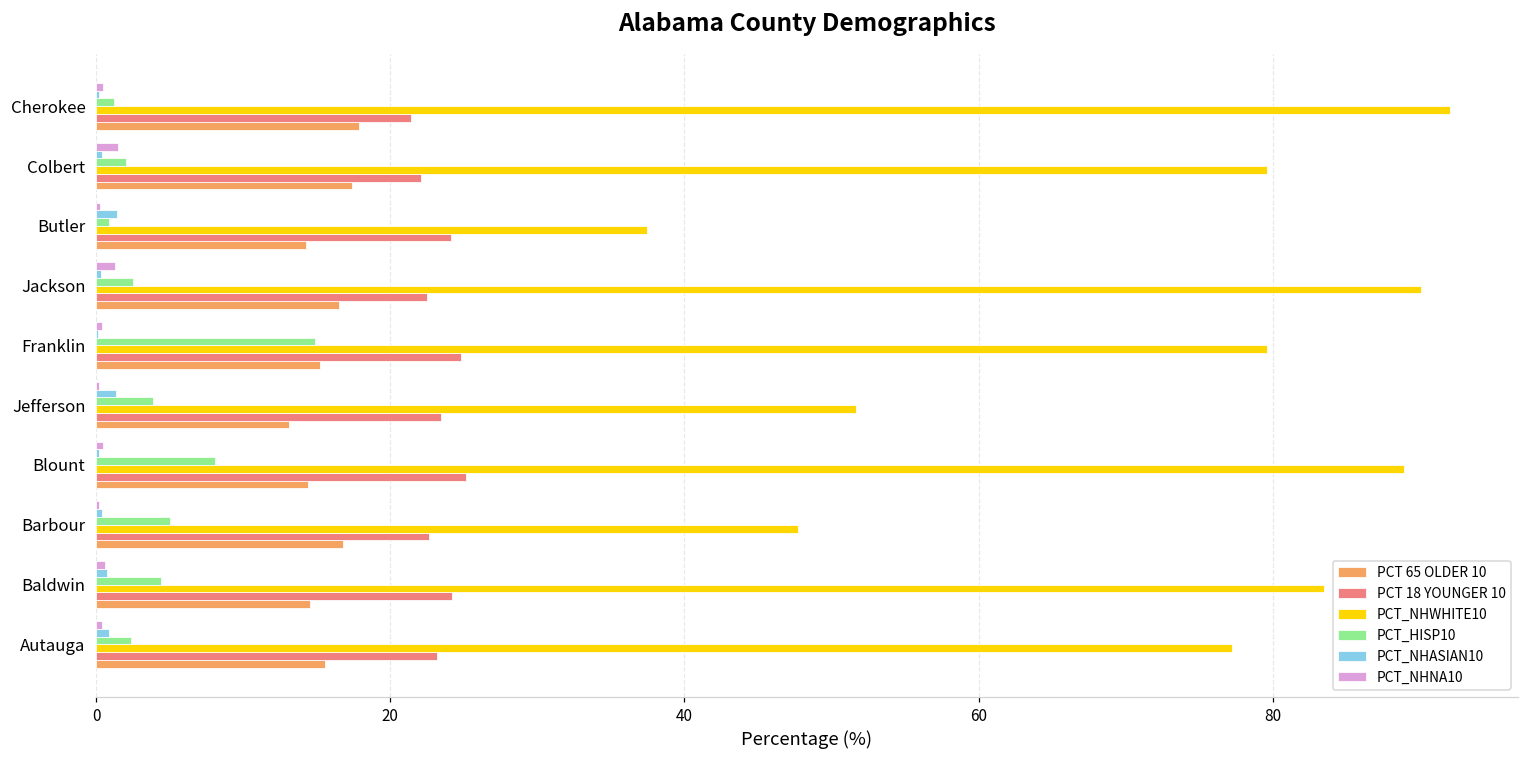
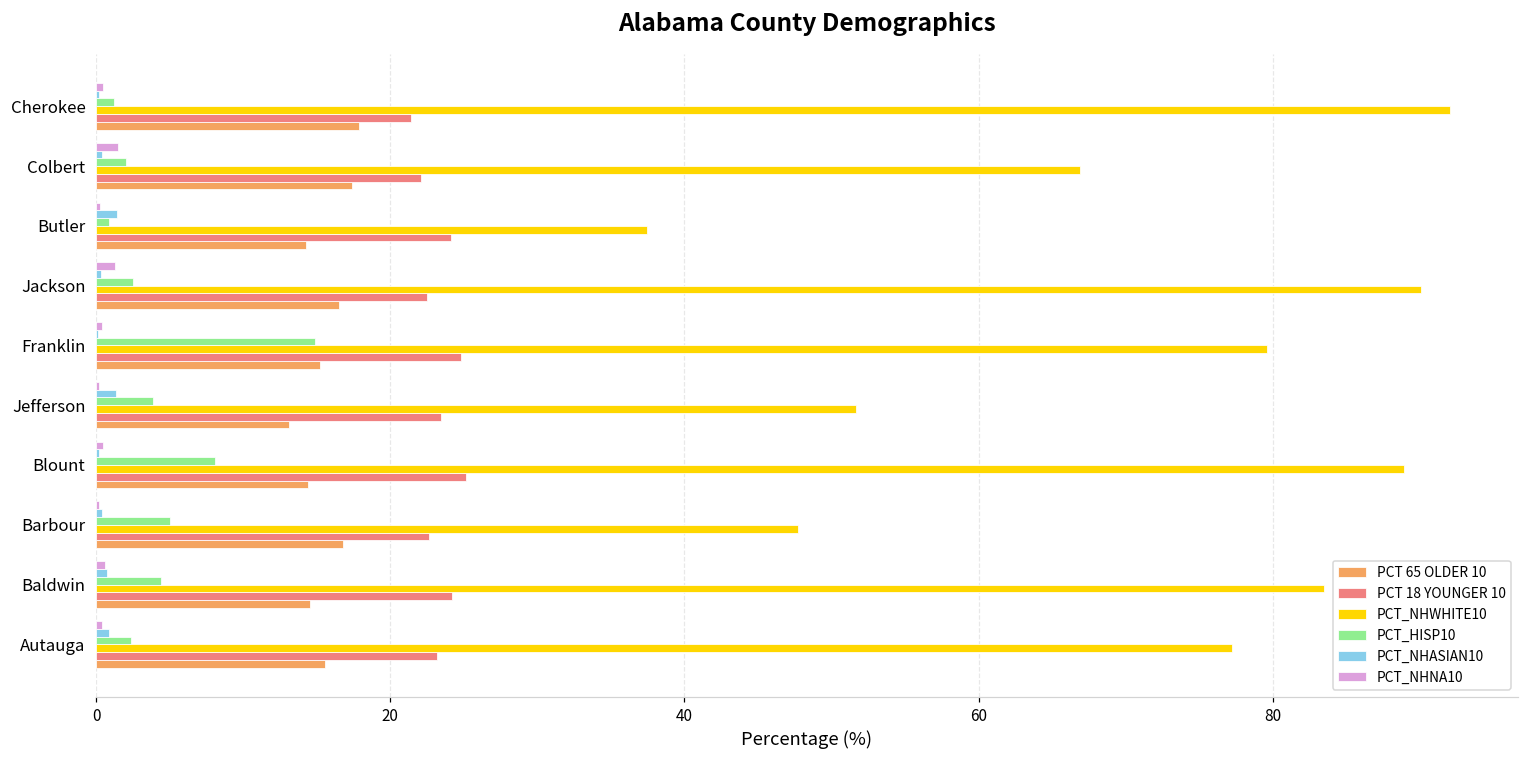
PCT_NHWHITE10, Colbert: 79.6 -> 66.9
